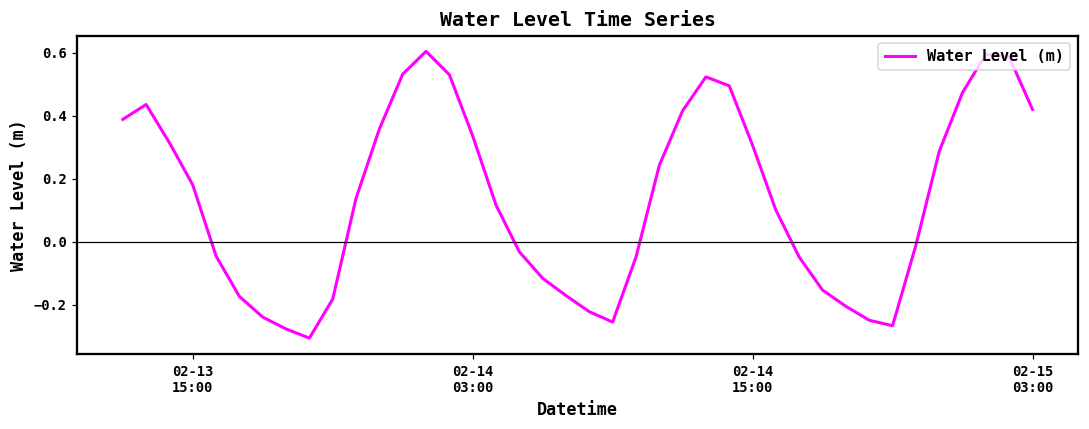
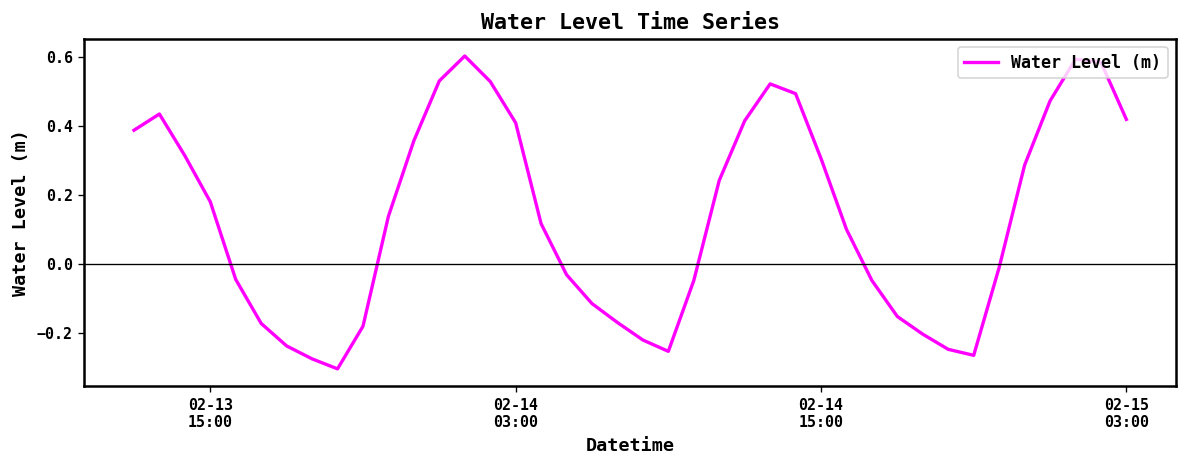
02-14 03:00: 0.34 -> 0.41
